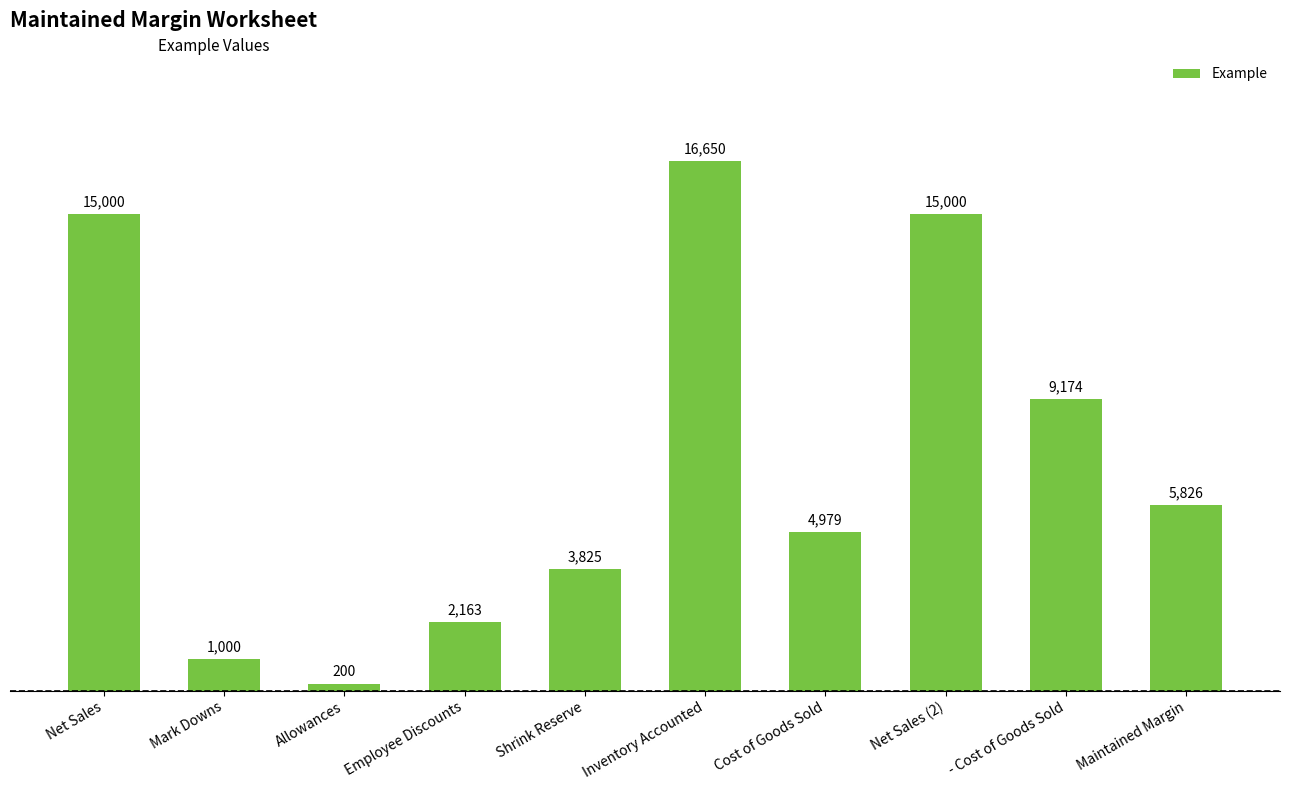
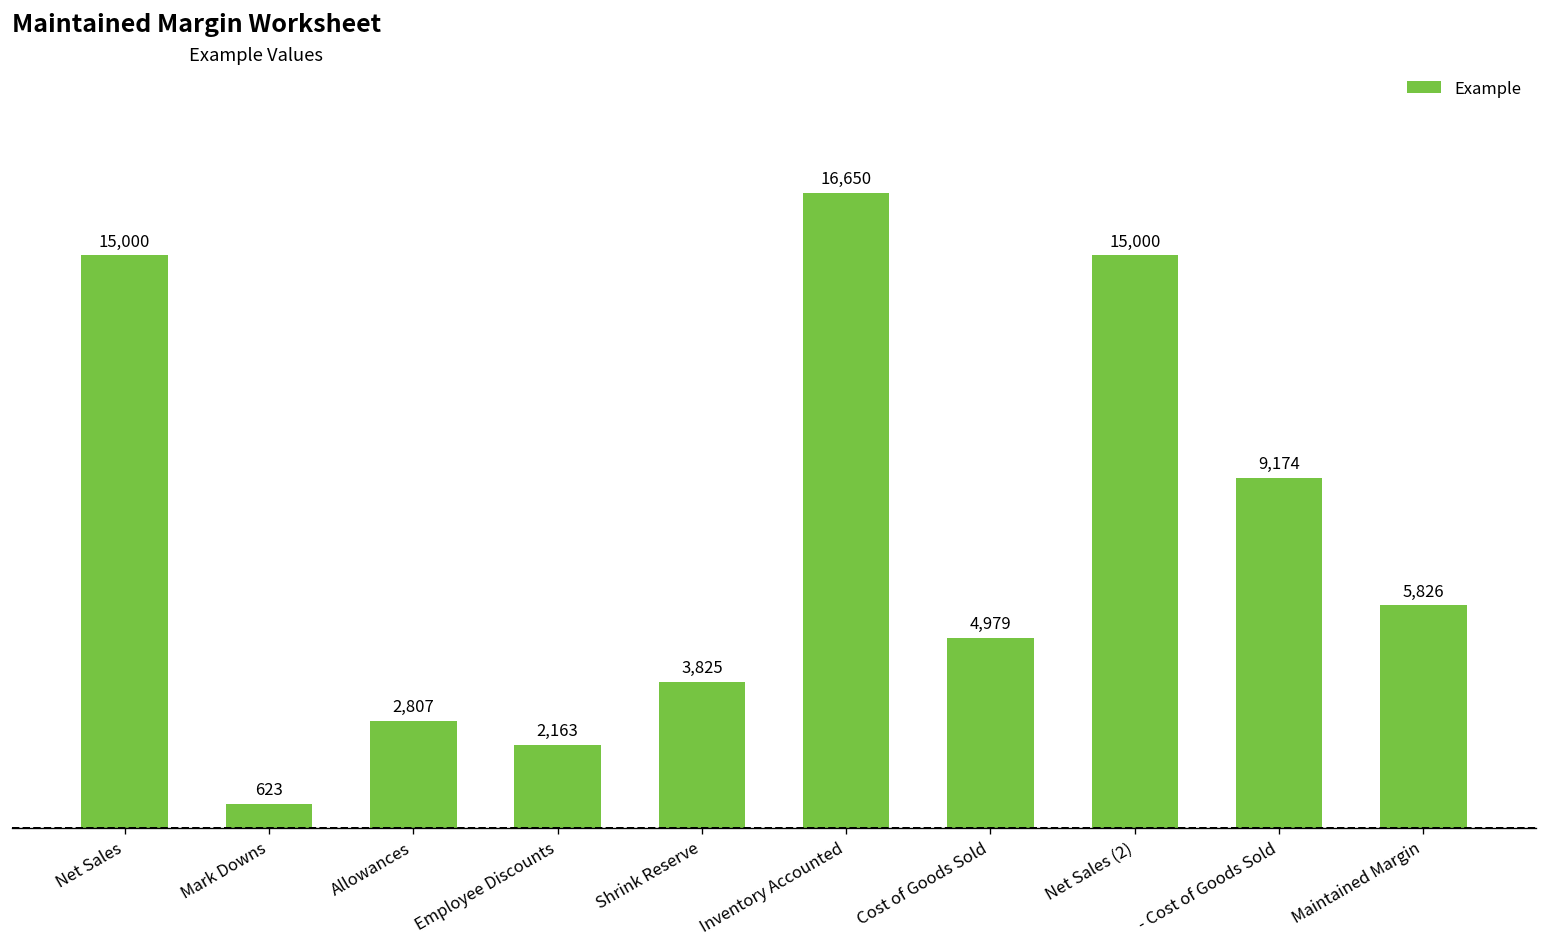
Mark Downs: 1,000 -> 623
Allowances: 200 -> 2,807
